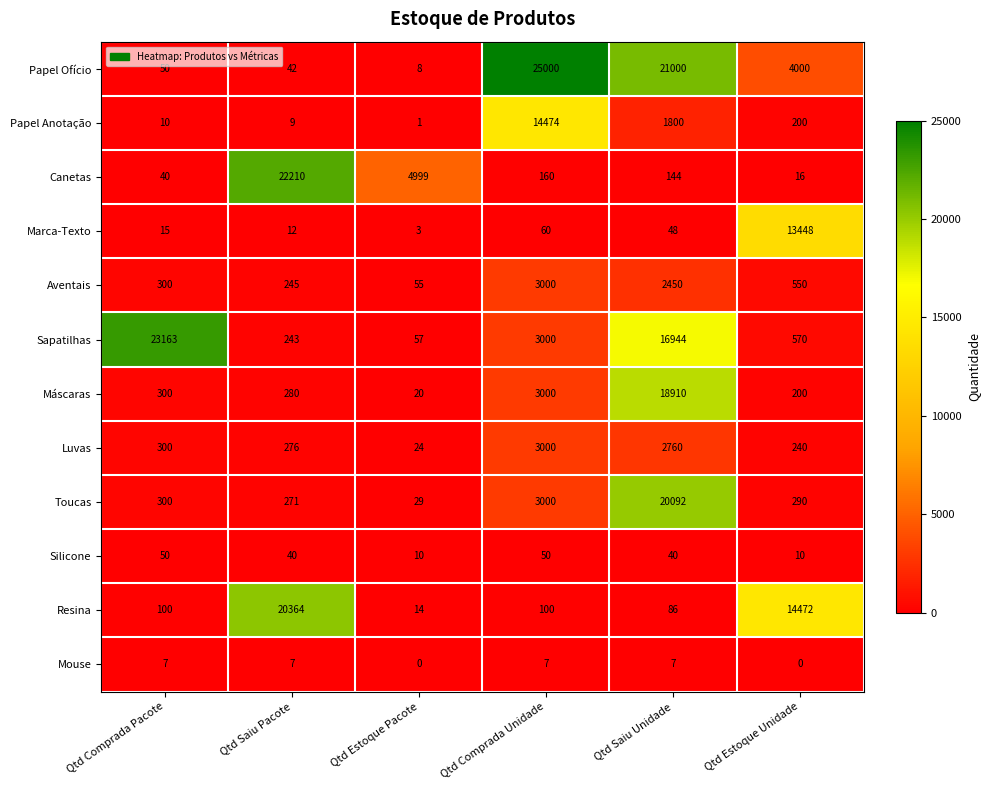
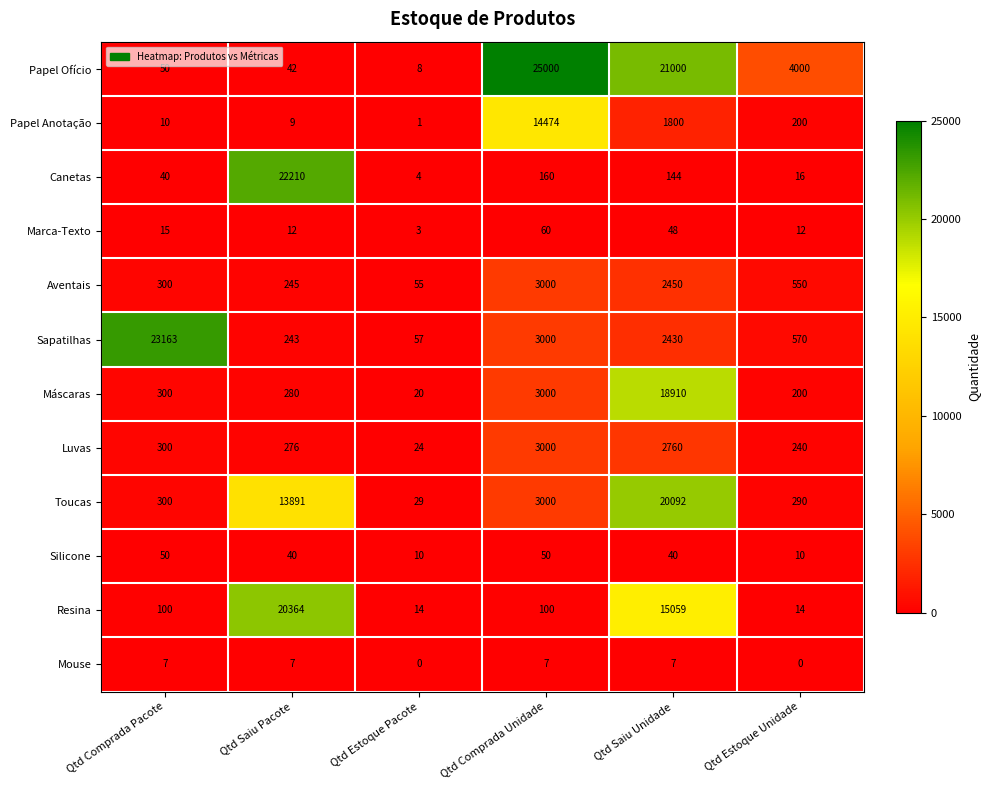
Canetas, Qtd Estoque Pacote: 4999 -> 4
Marca-Texto, Qtd Estoque Unidade: 13448 -> 12
Sapatilhas, Qtd Saiu Unidade: 16944 -> 2430
Toucas, Qtd Saiu Pacote: 271 -> 13891
Resina, Qtd Saiu Unidade: 86 -> 15059
Resina, Qtd Estoque Unidade: 14472 -> 14
